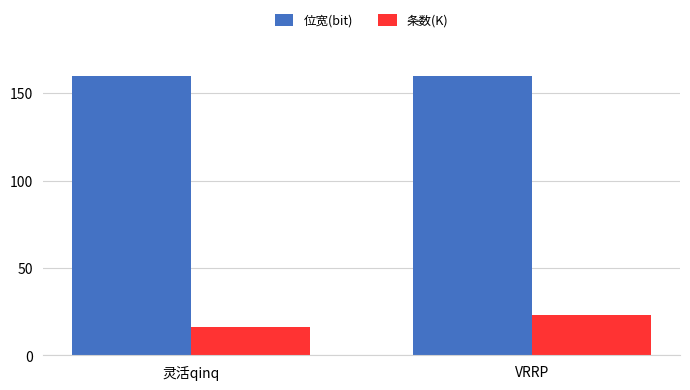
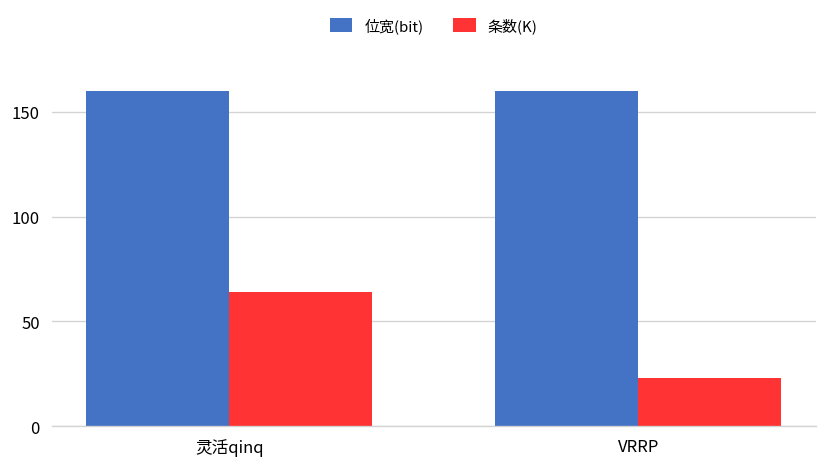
条数(K), 灵活qinq: 16 -> 64
